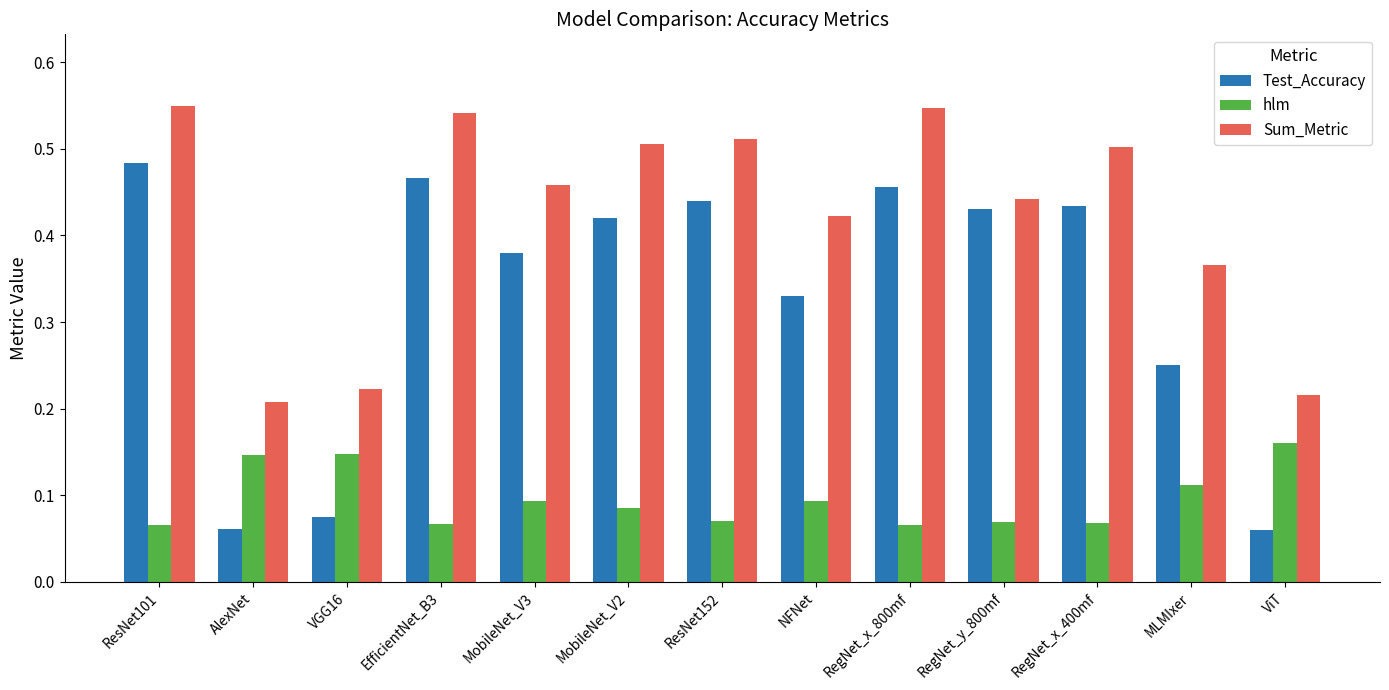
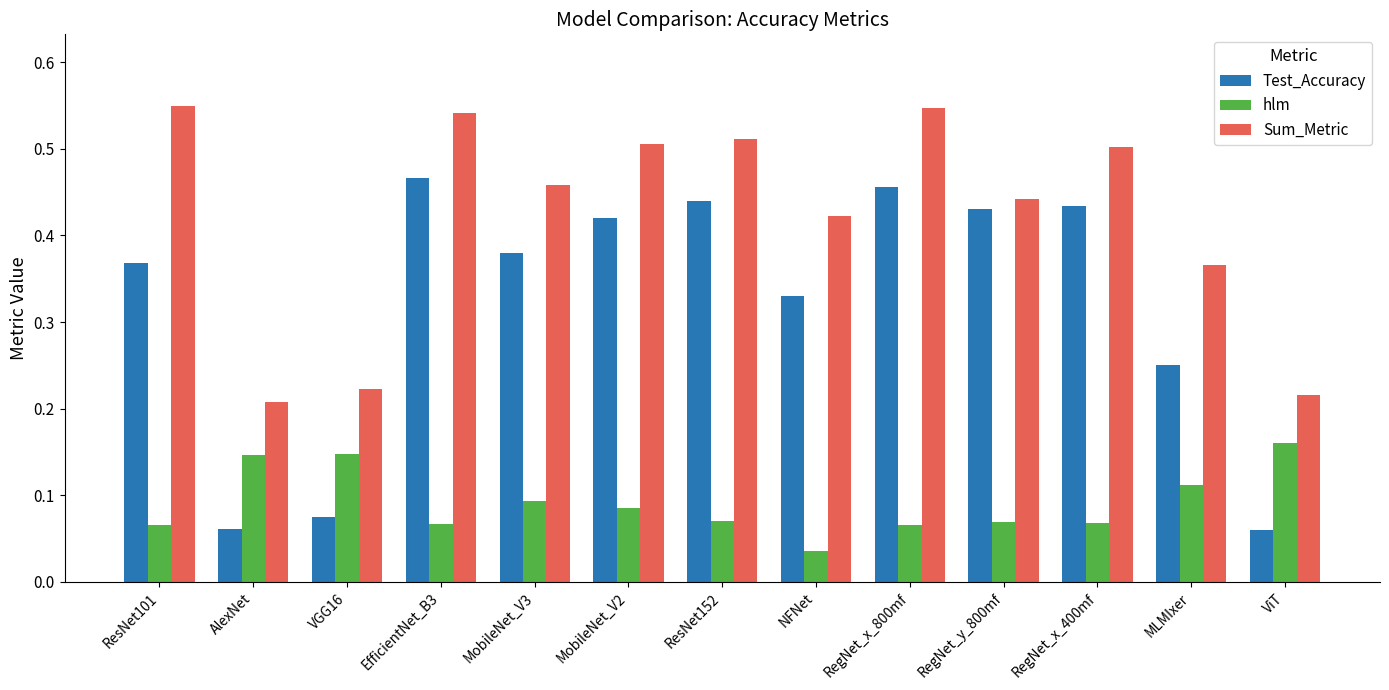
Test_Accuracy, ResNet101: 0.48 -> 0.37
hlm, NFNet: 0.09 -> 0.04
